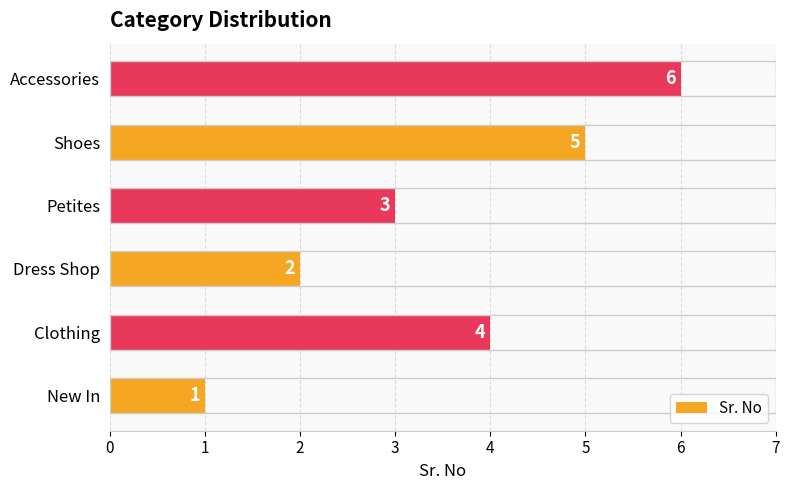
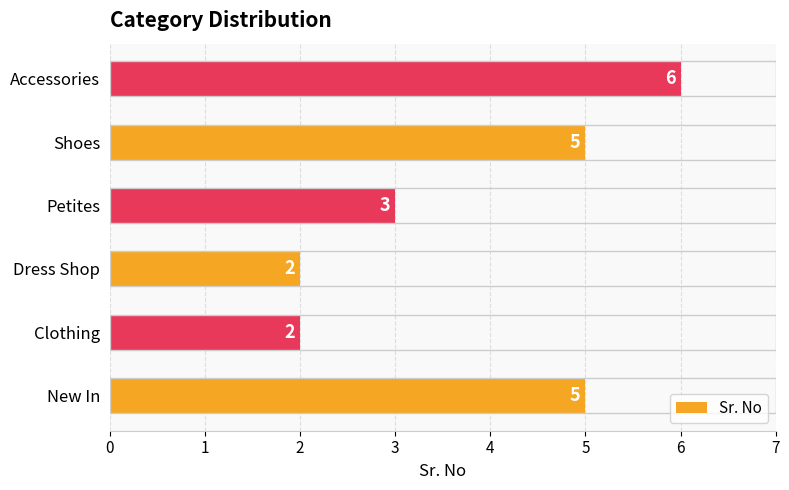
Clothing: 4 -> 2
New In: 1 -> 5
